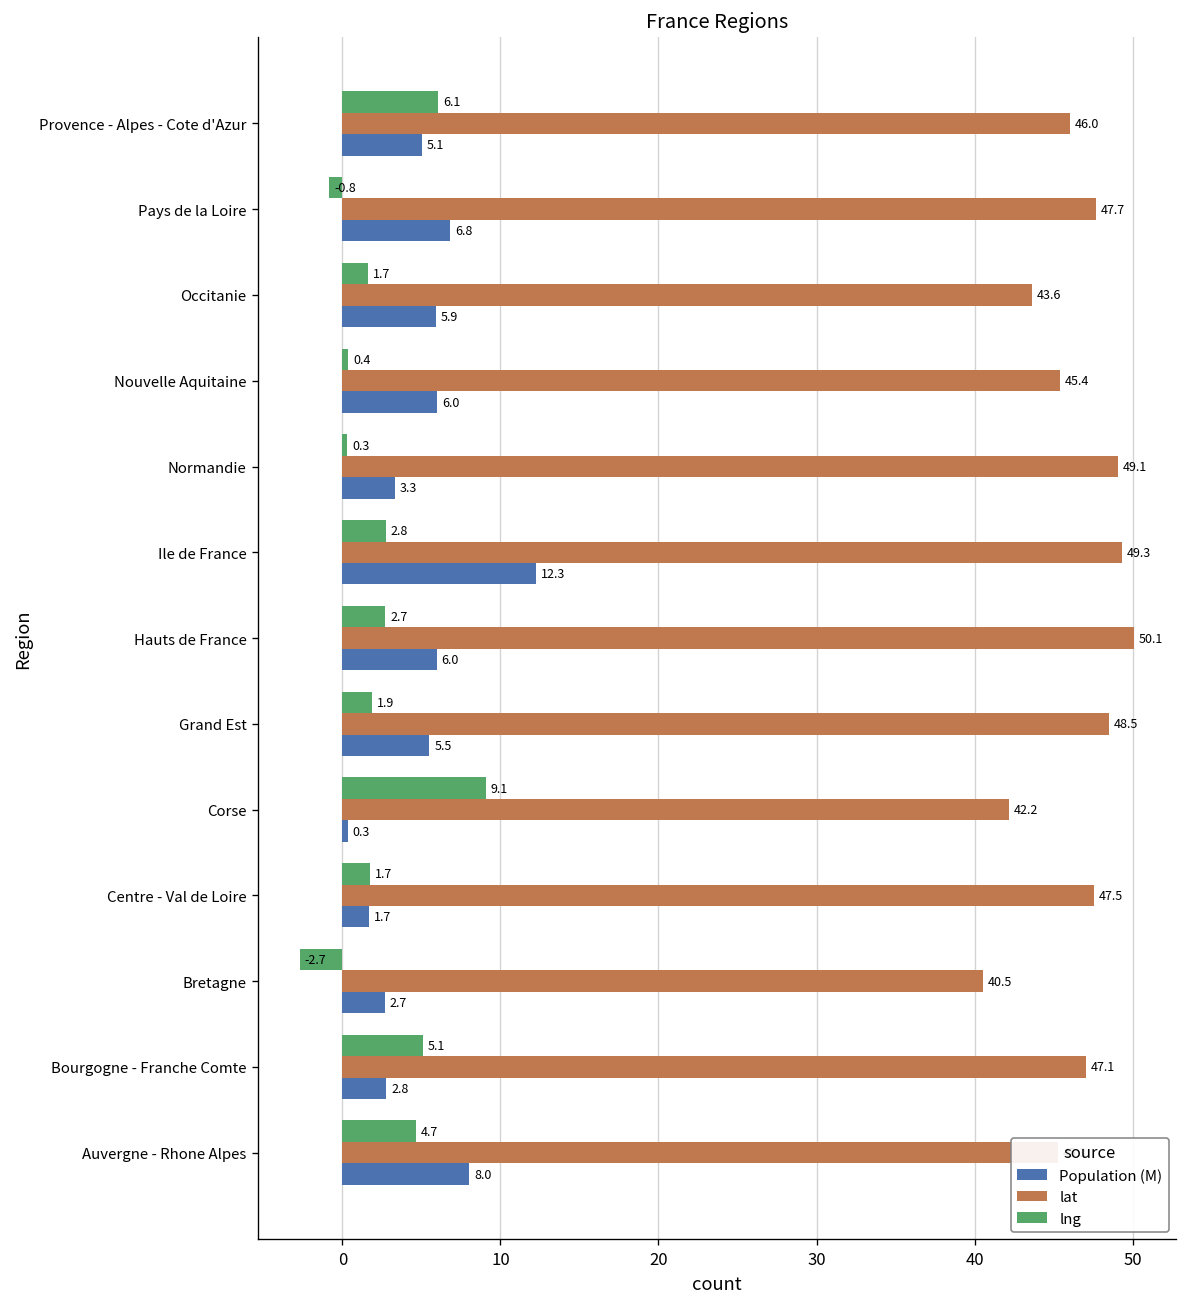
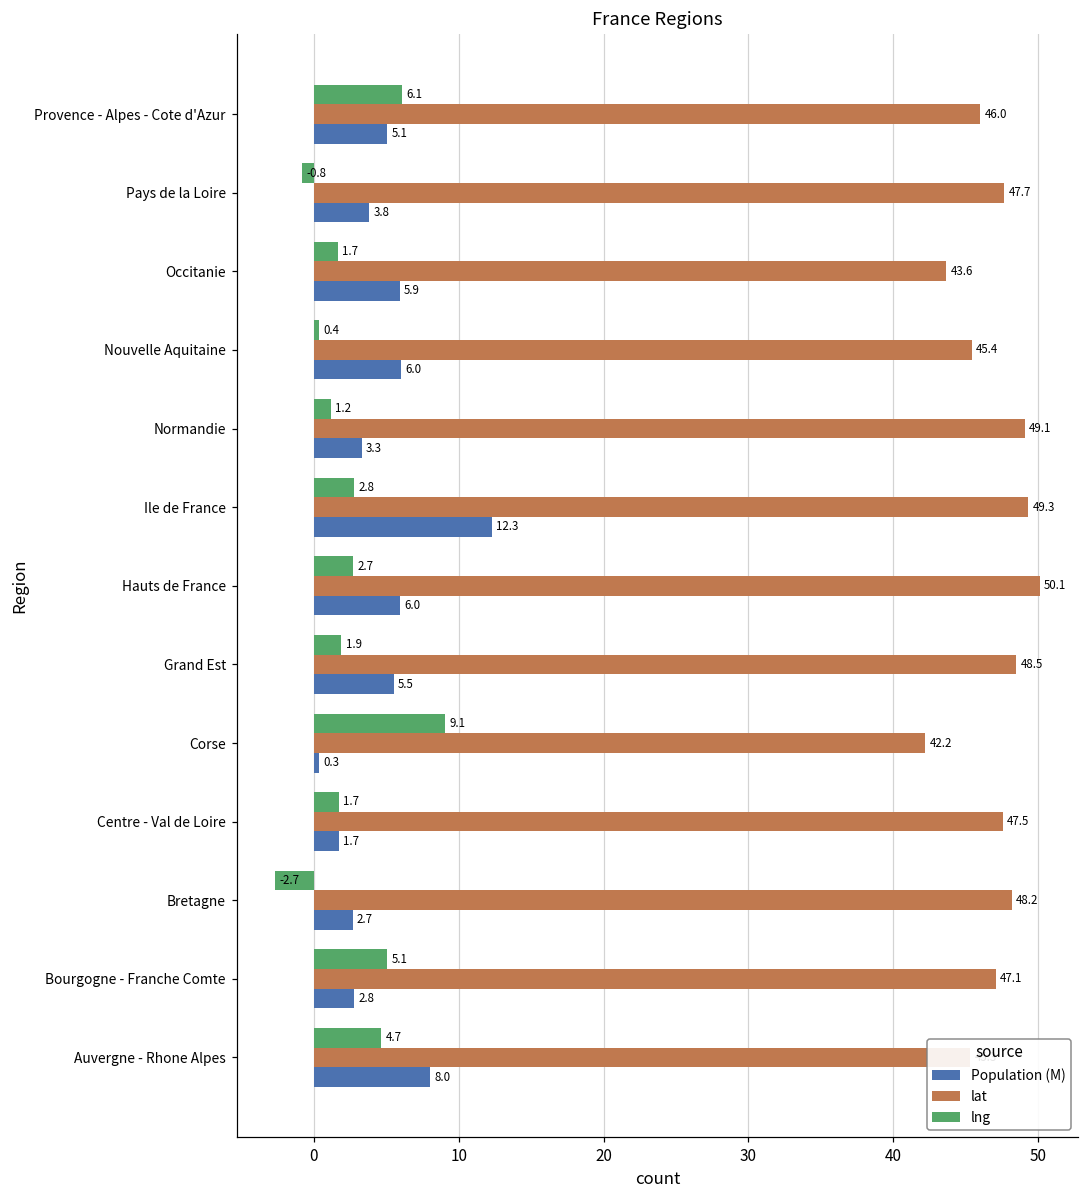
Population (M), Pays de la Loire: 6.8 -> 3.8
lng, Normandie: 0.3 -> 1.2
lat, Bretagne: 40.5 -> 48.2
